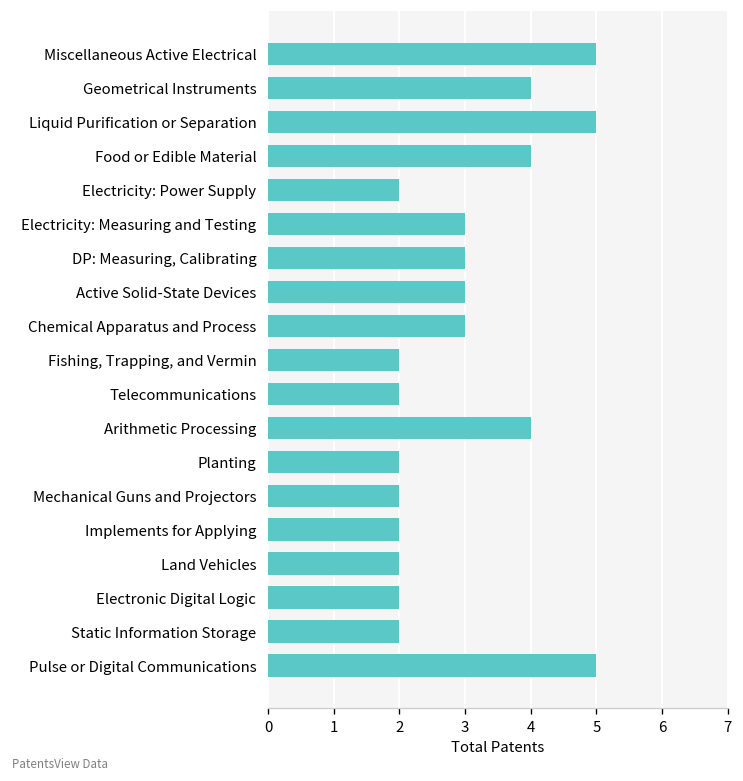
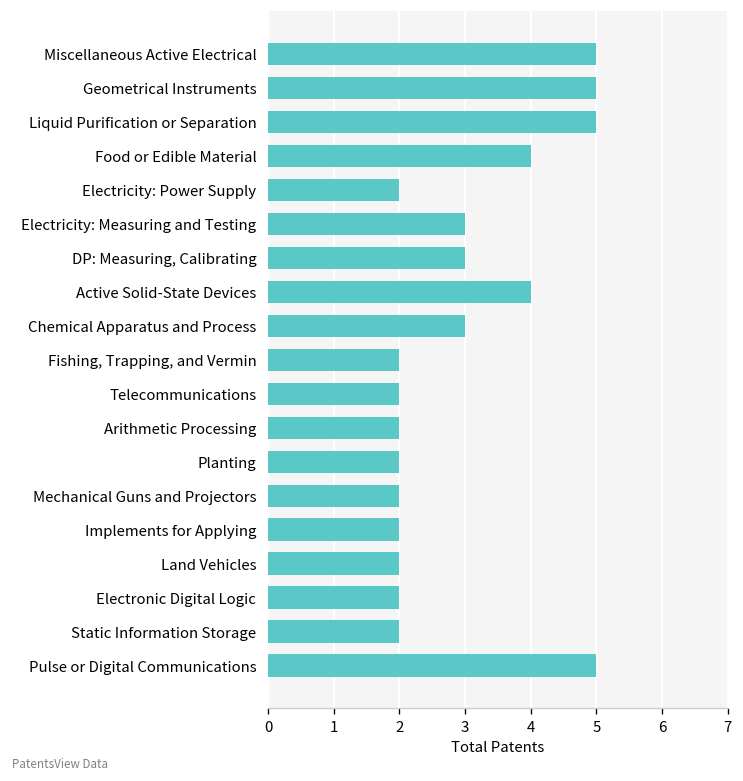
Geometrical Instruments: 4 -> 5
Active Solid-State Devices: 3 -> 4
Arithmetic Processing: 4 -> 2
